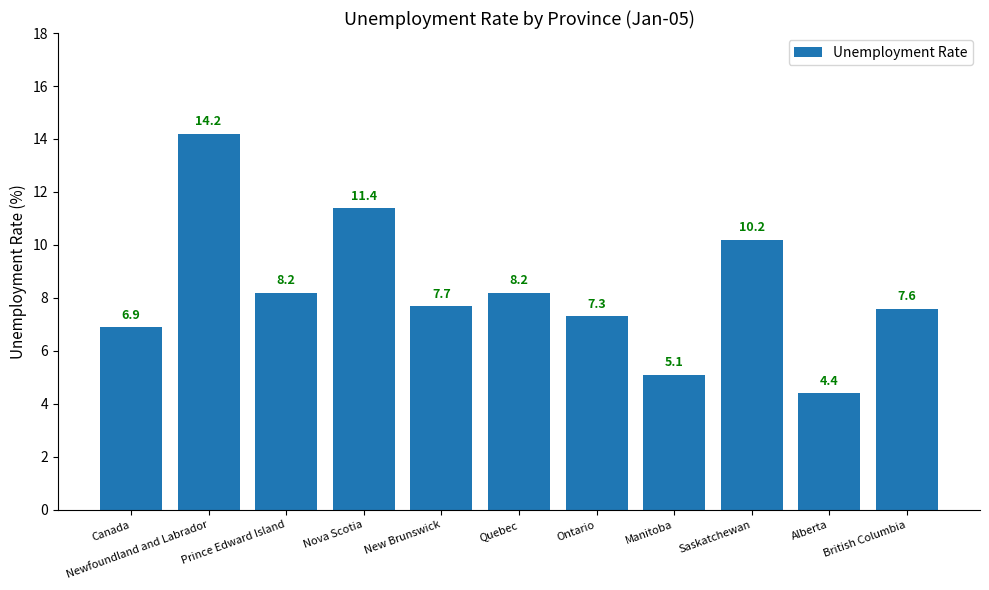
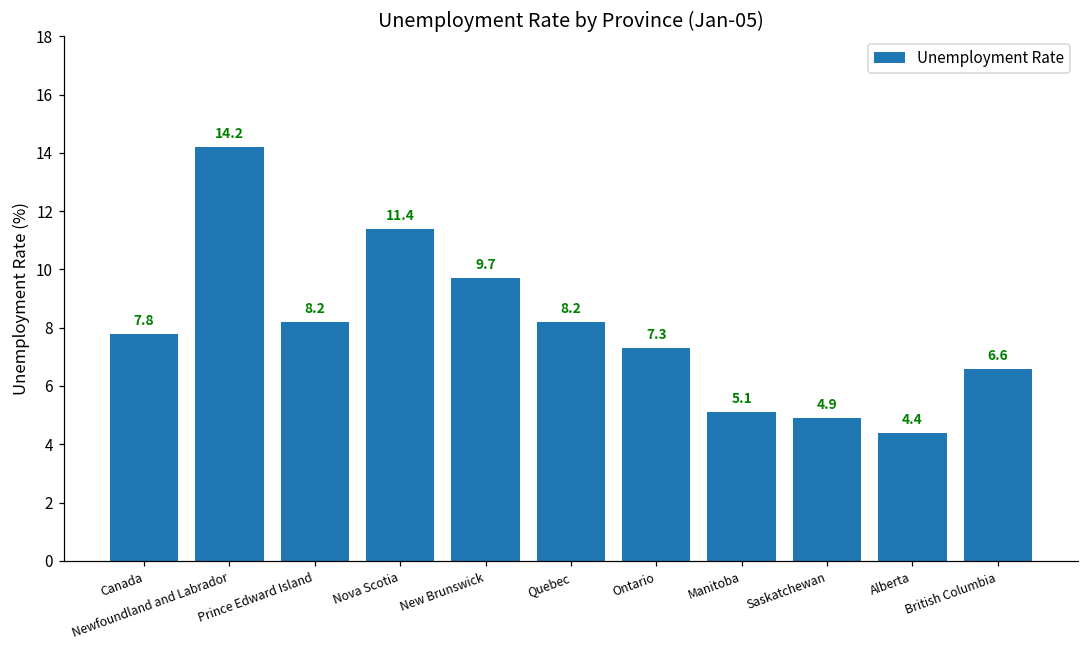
Canada: 6.9 -> 7.8
New Brunswick: 7.7 -> 9.7
Saskatchewan: 10.2 -> 4.9
British Columbia: 7.6 -> 6.6
